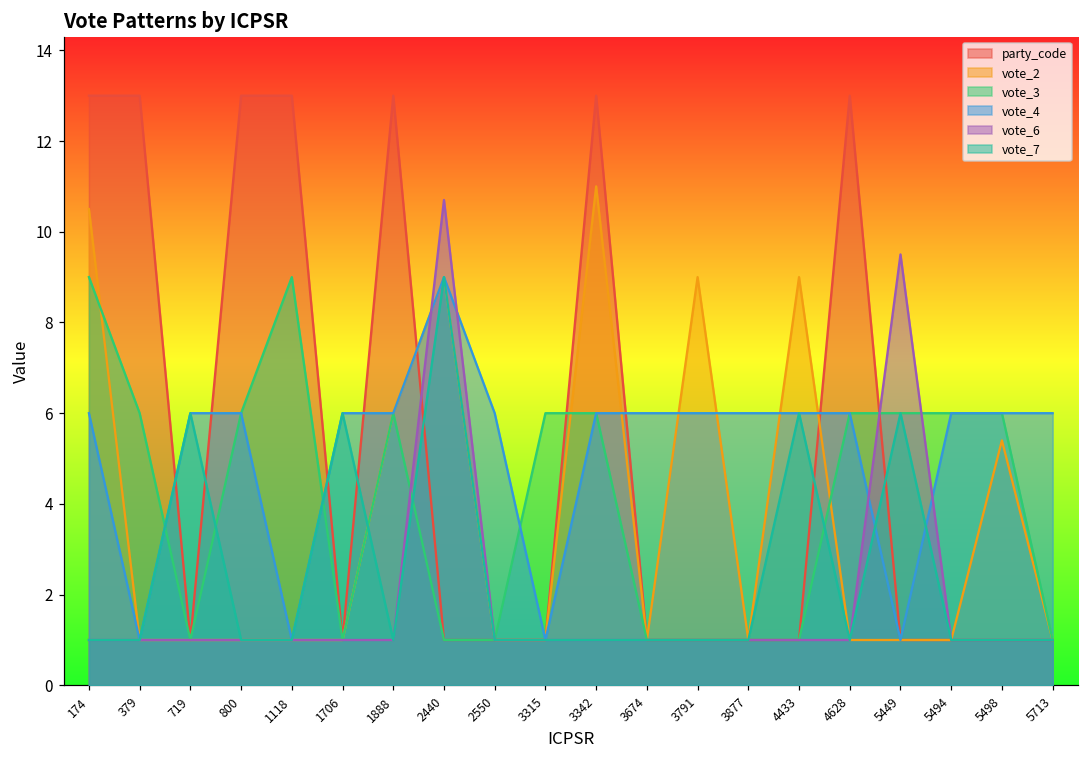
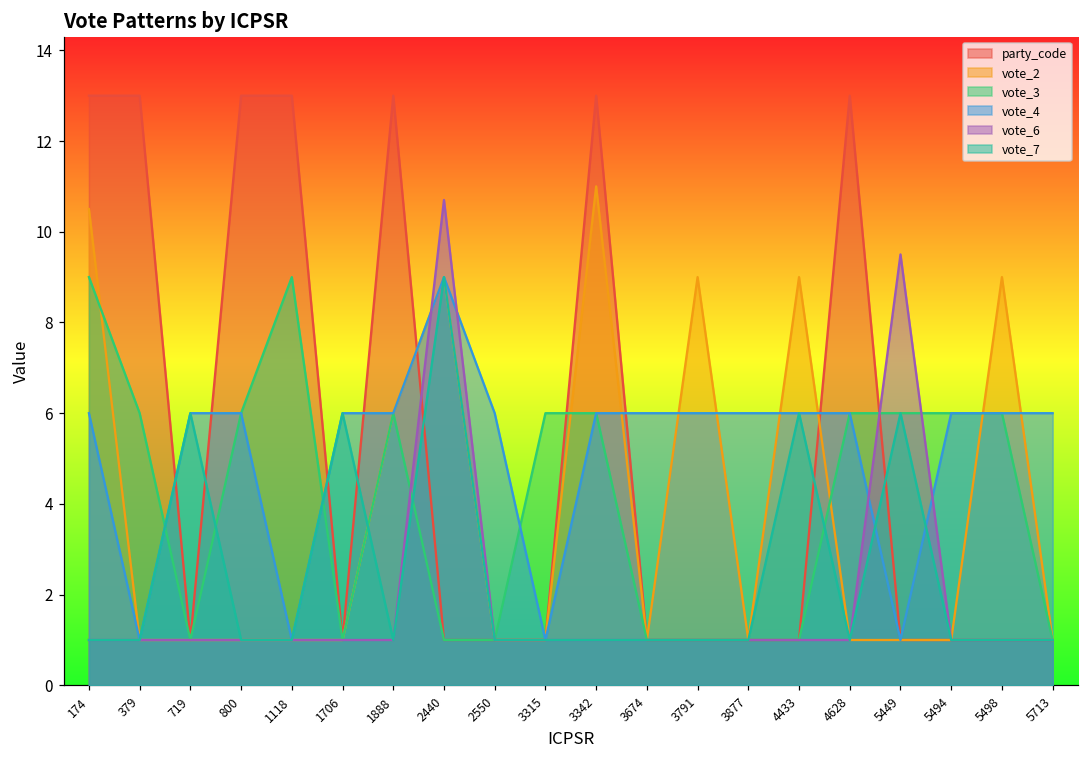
vote_2, 5498: 5.4 -> 9.0
